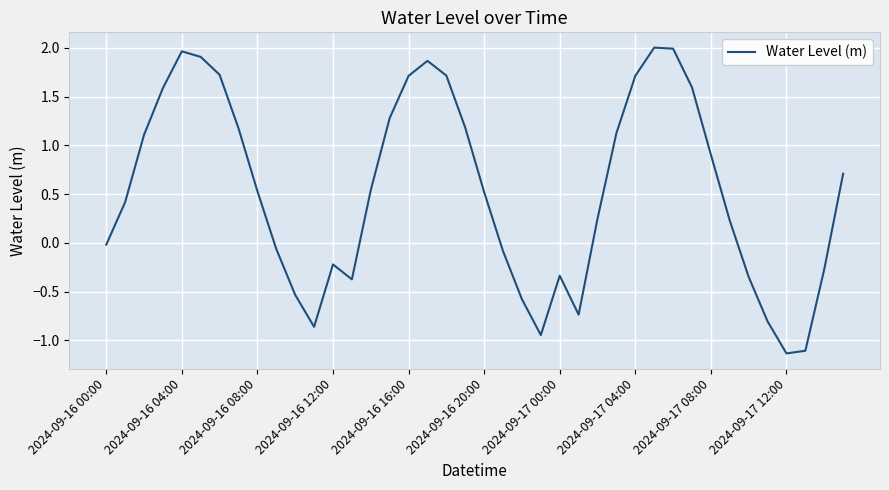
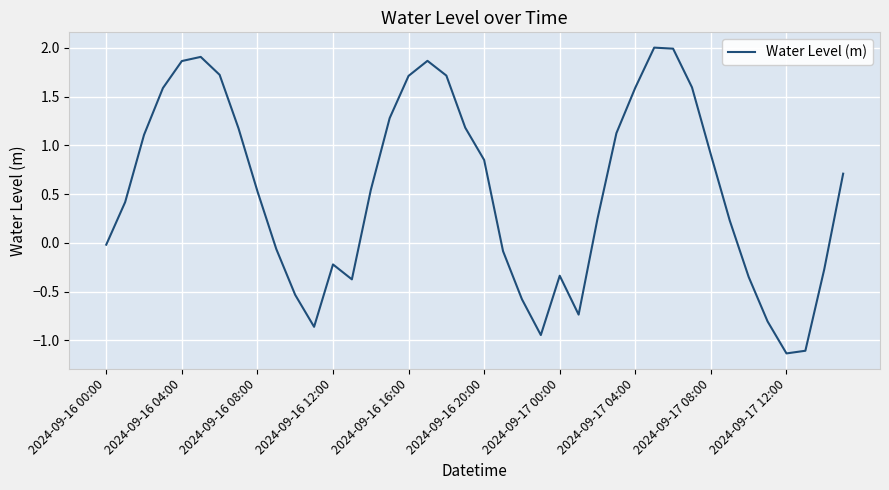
2024-09-16 04:00: 2.0 -> 1.9
2024-09-16 20:00: 0.5 -> 0.8
2024-09-17 04:00: 1.7 -> 1.6
